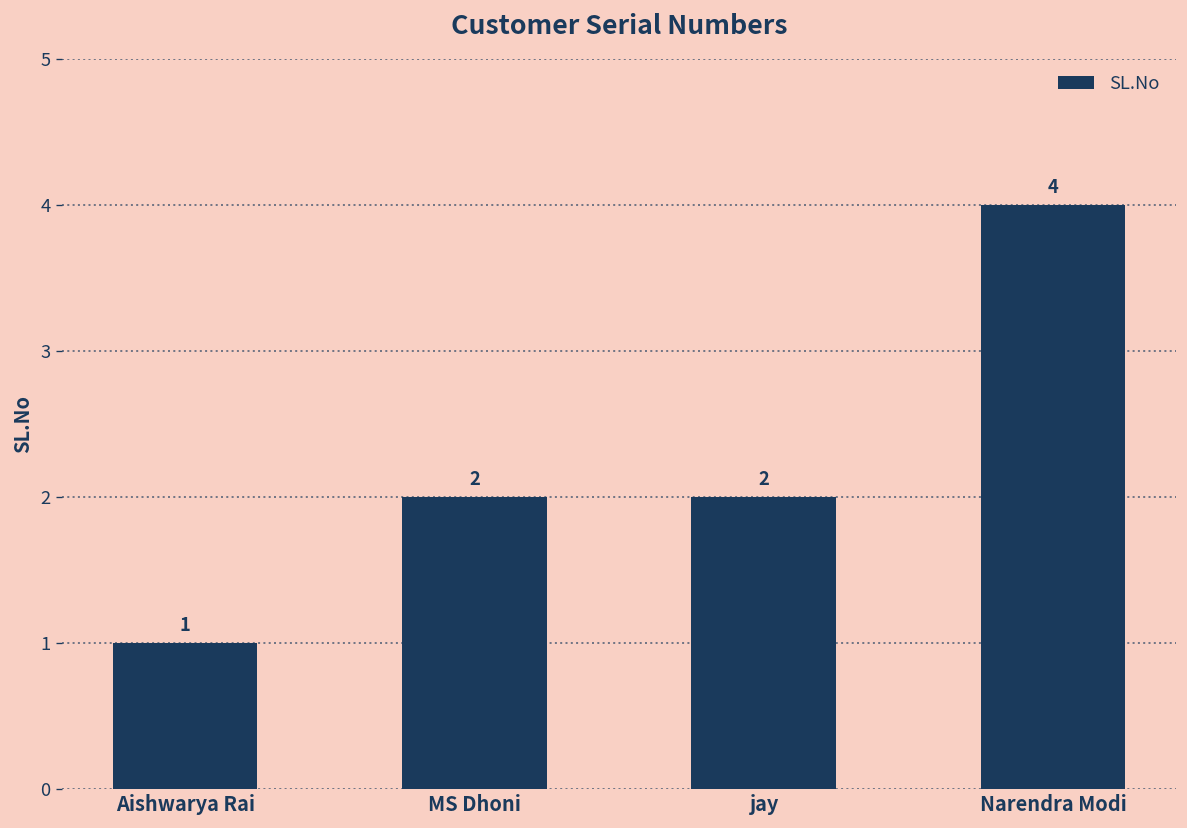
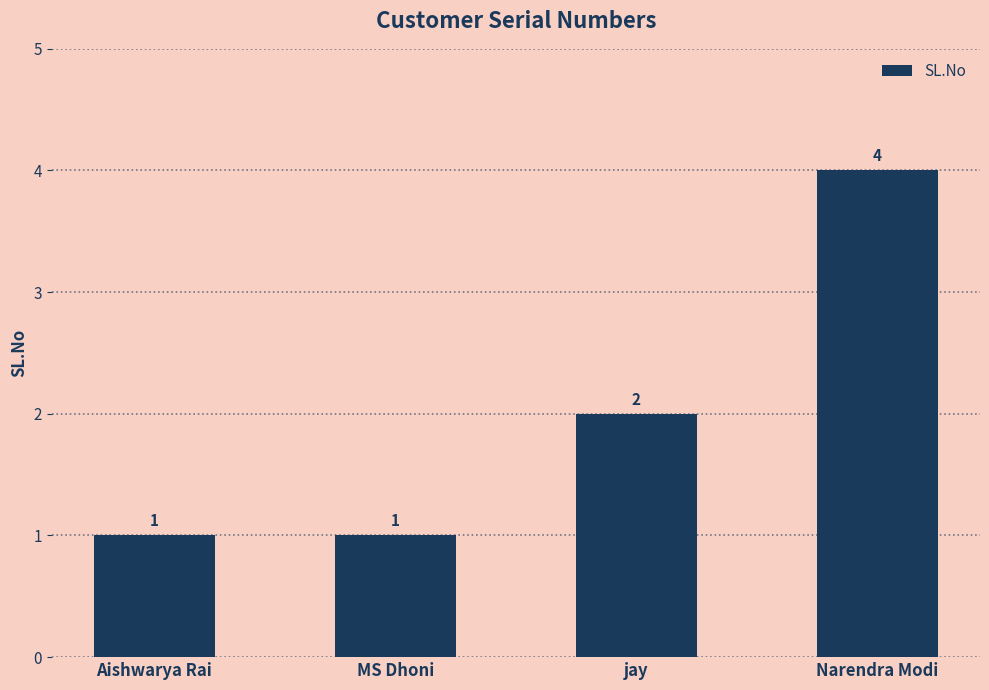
MS Dhoni: 2 -> 1
